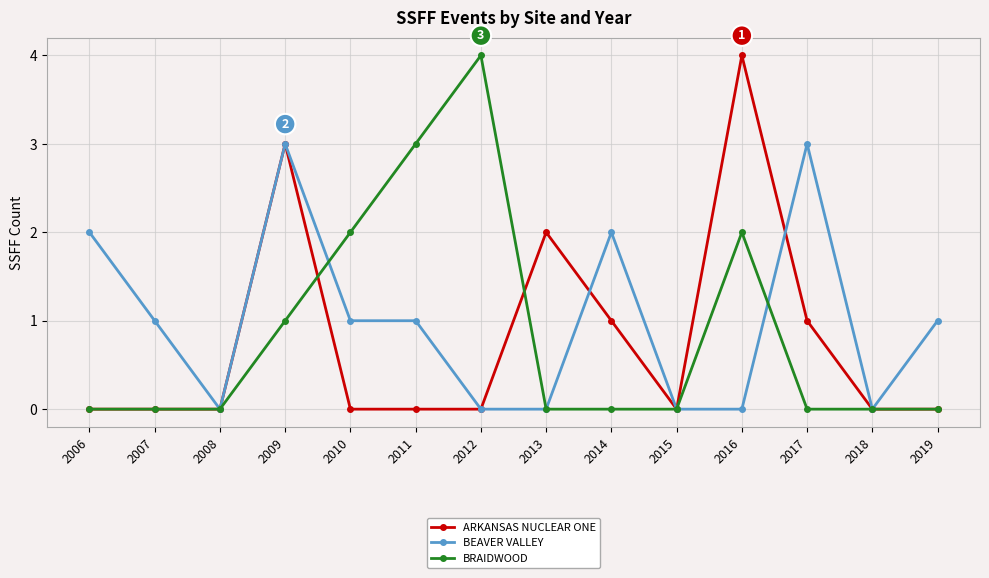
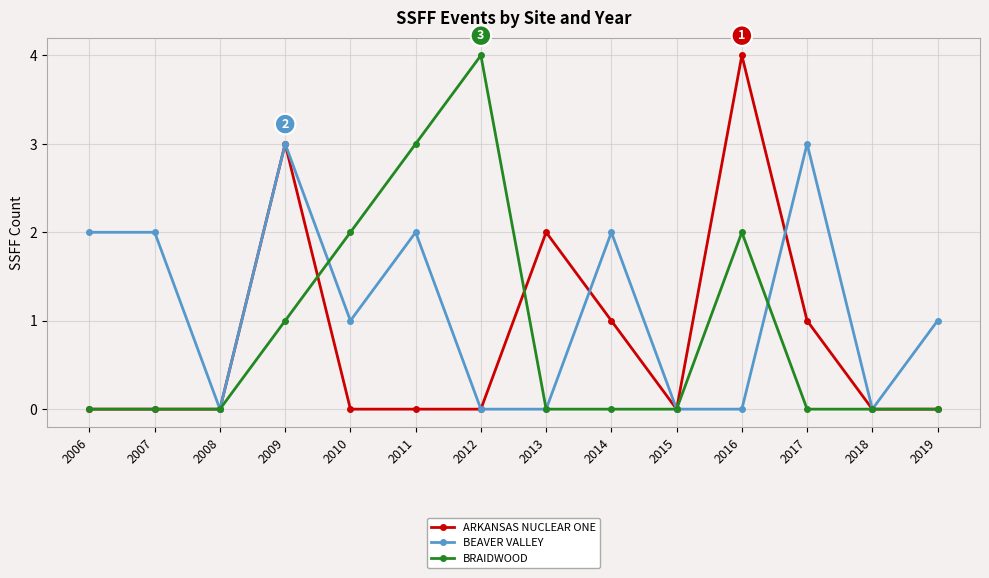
BEAVER VALLEY, 2007: 1 -> 2
BEAVER VALLEY, 2011: 1 -> 2
